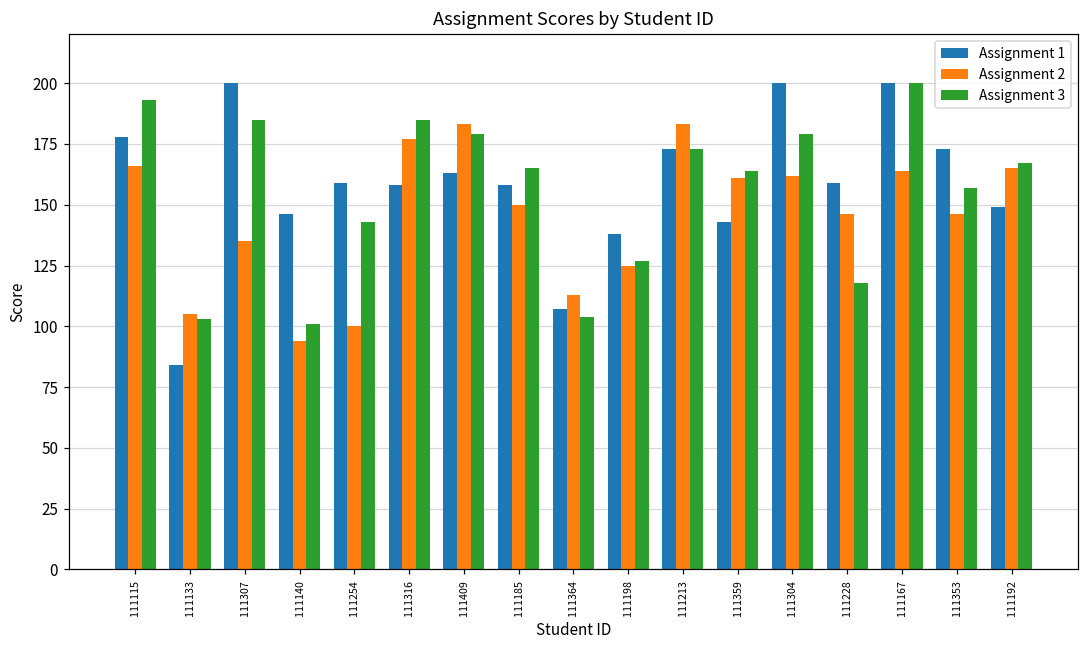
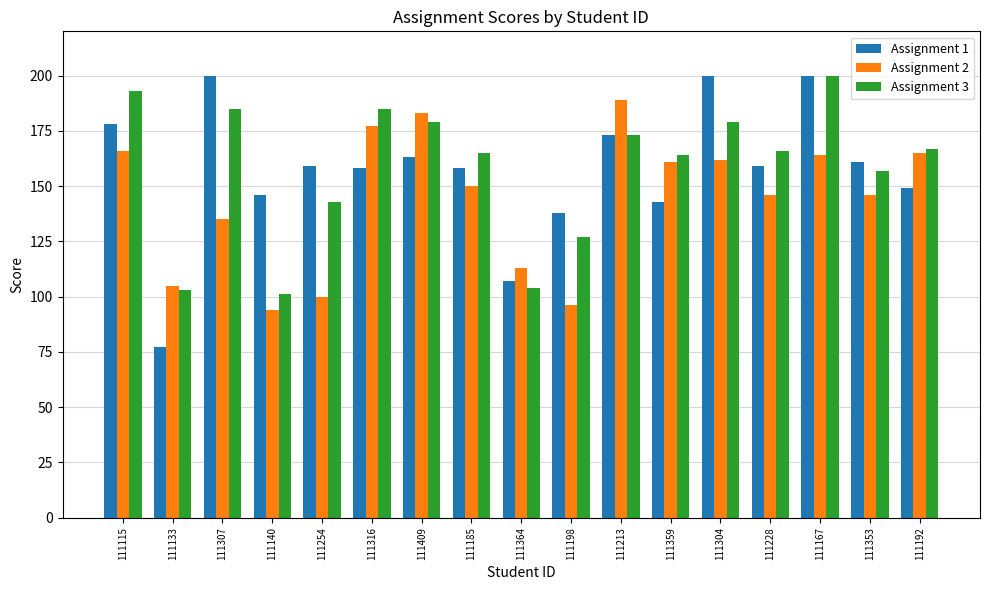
Assignment 1, 111133: 84 -> 77
Assignment 2, 111198: 125 -> 96
Assignment 2, 111213: 183 -> 189
Assignment 3, 111228: 118 -> 166
Assignment 1, 111353: 173 -> 161
